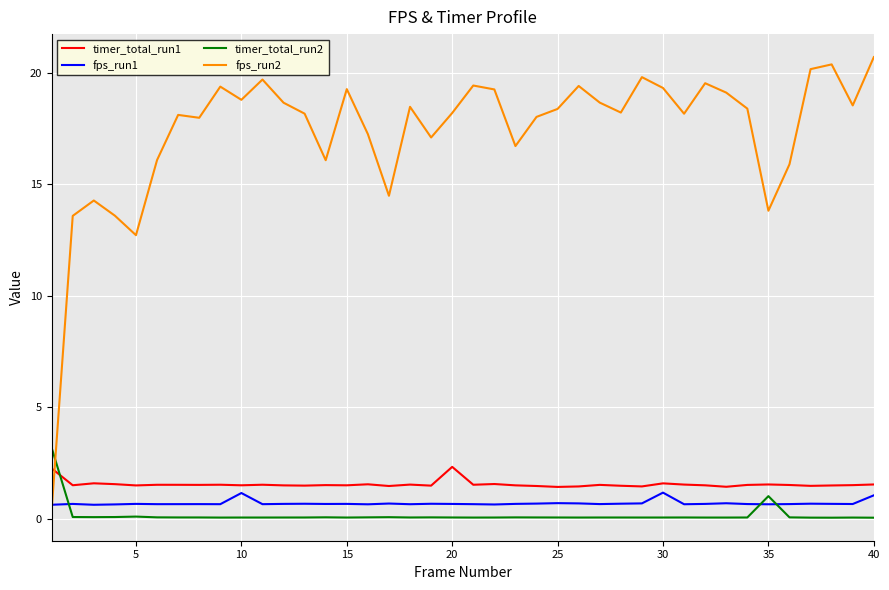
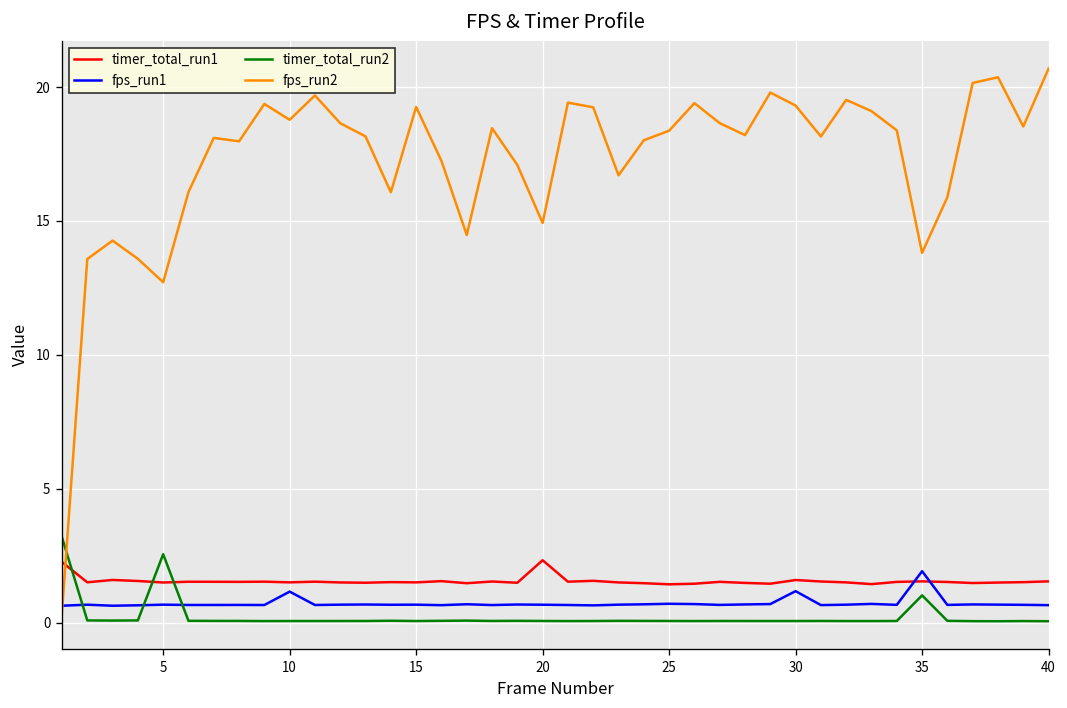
timer_total_run2, 5: 0.1 -> 2.6
fps_run2, 20: 18.2 -> 14.9
fps_run1, 35: 0.7 -> 1.9
fps_run1, 40: 1.1 -> 0.7
